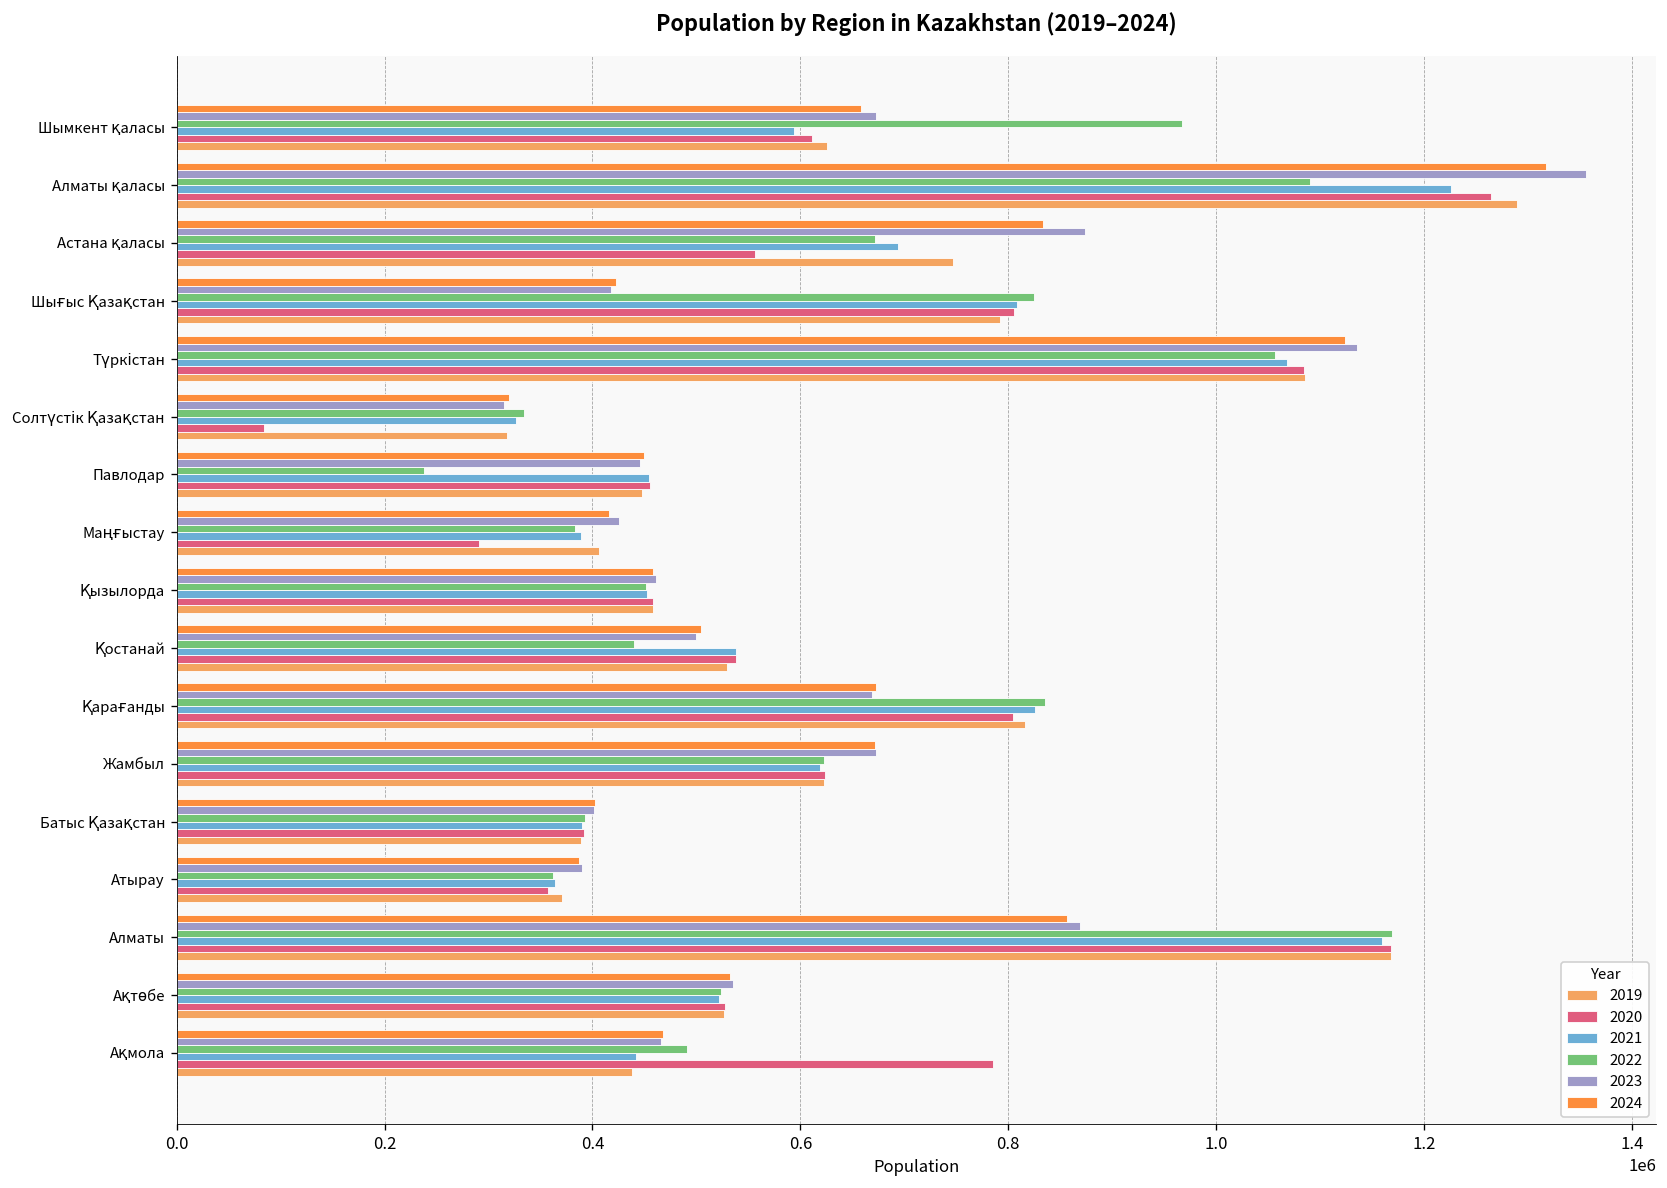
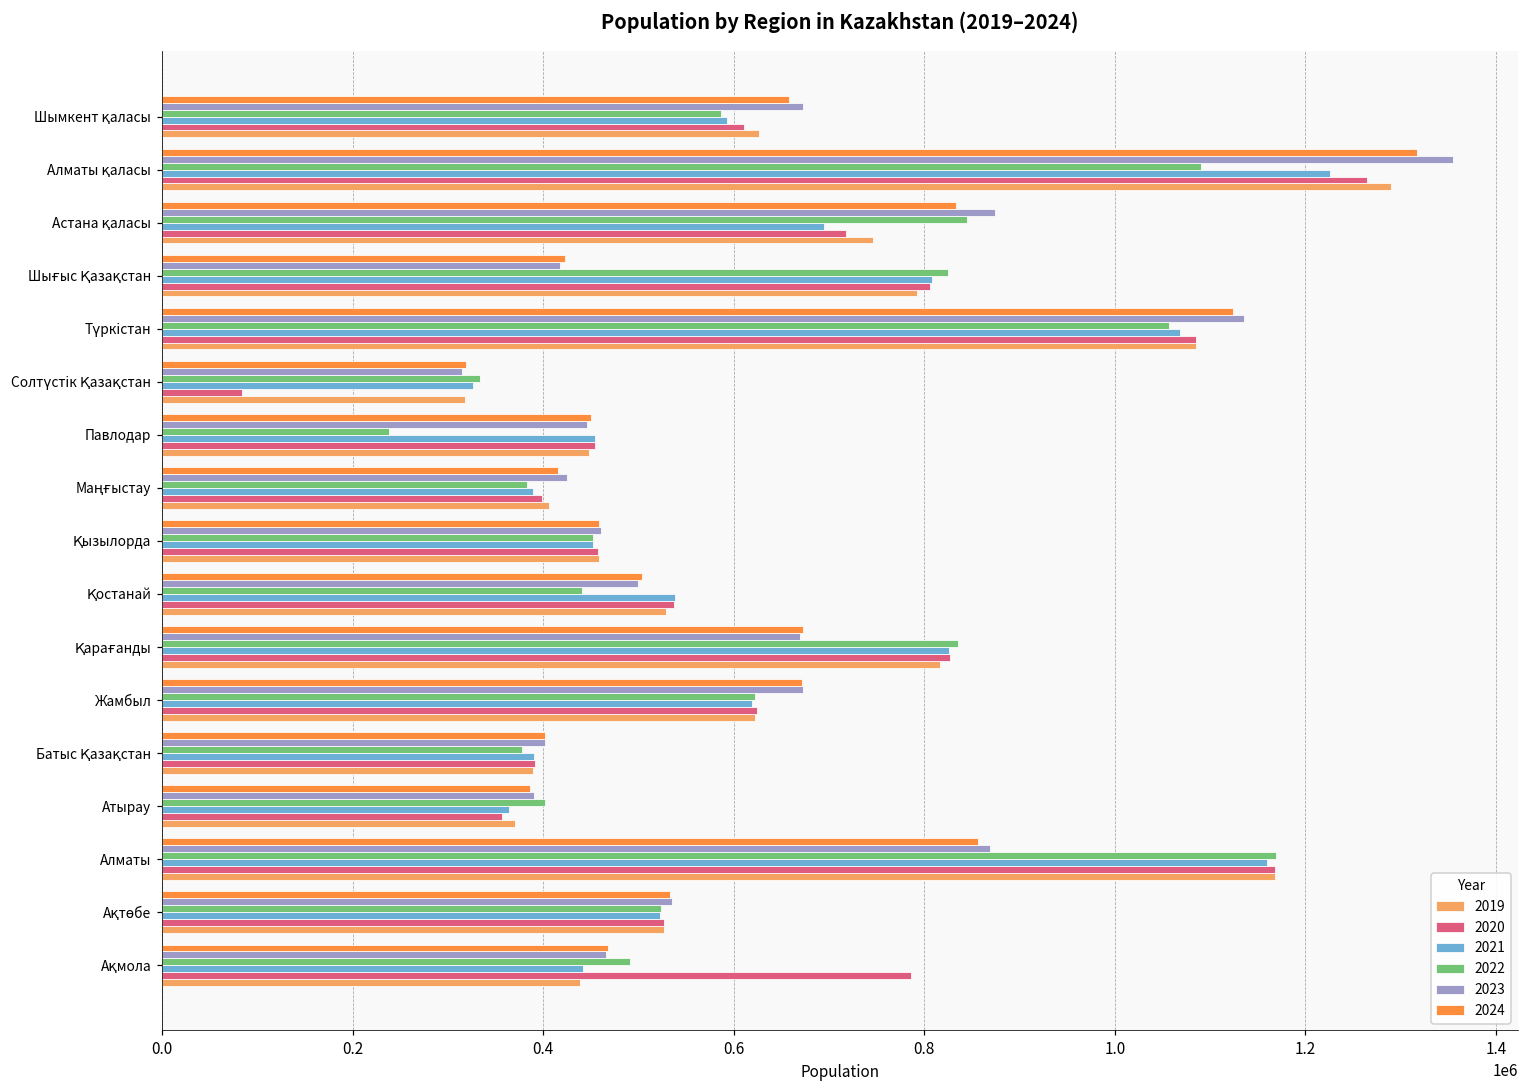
2022, Шымкент қаласы: 970000 -> 590000
2022, Астана қаласы: 670000 -> 840000
2020, Астана қаласы: 560000 -> 720000
2020, Маңғыстау: 290000 -> 400000
2020, Қарағанды: 800000 -> 830000
2022, Батыс Қазақстан: 390000 -> 380000
2022, Атырау: 360000 -> 400000
